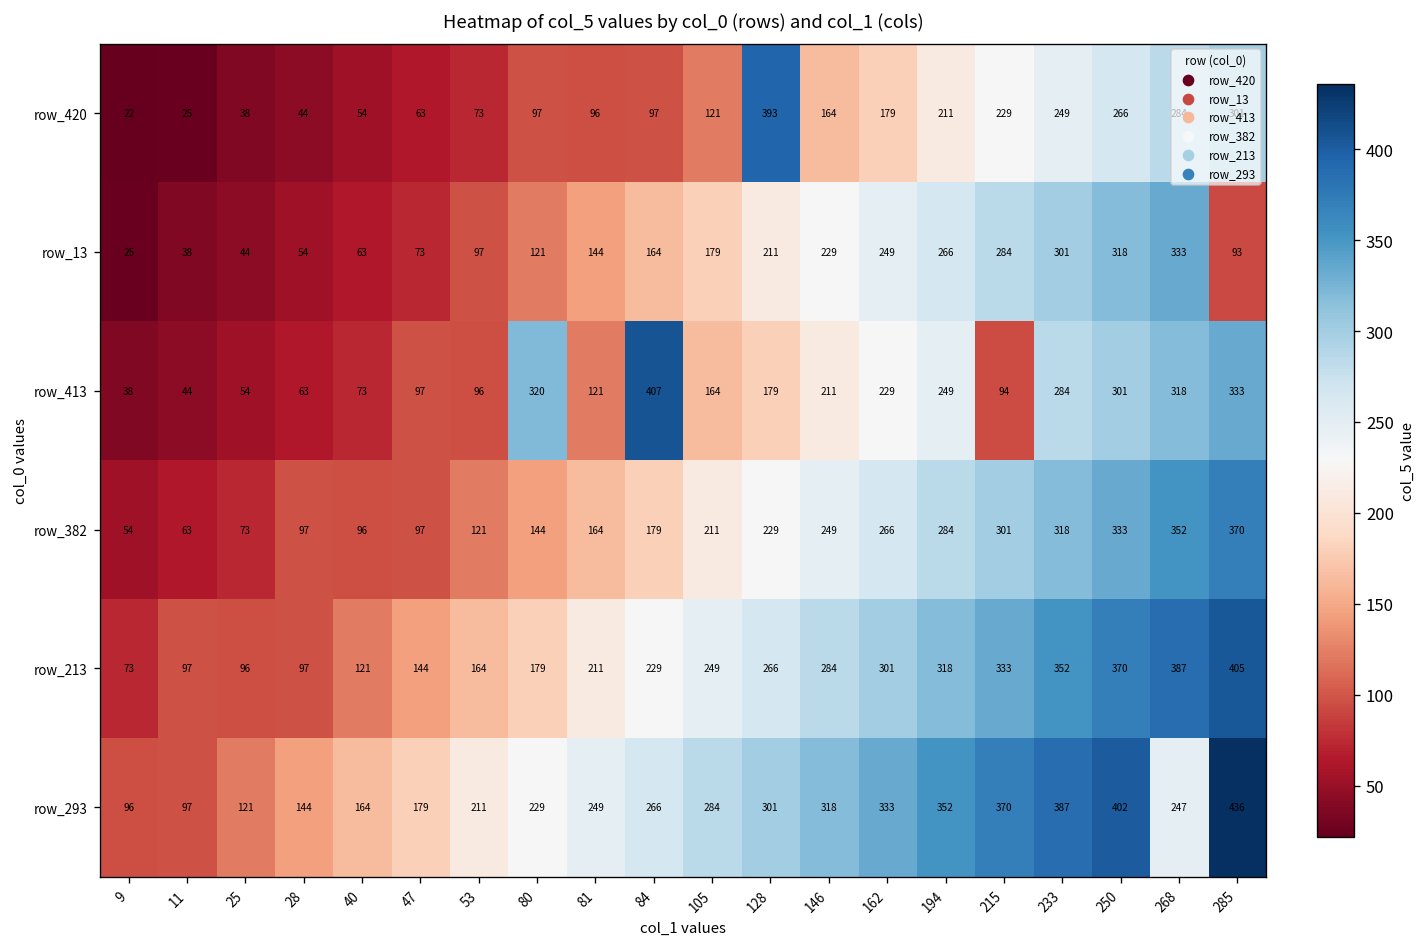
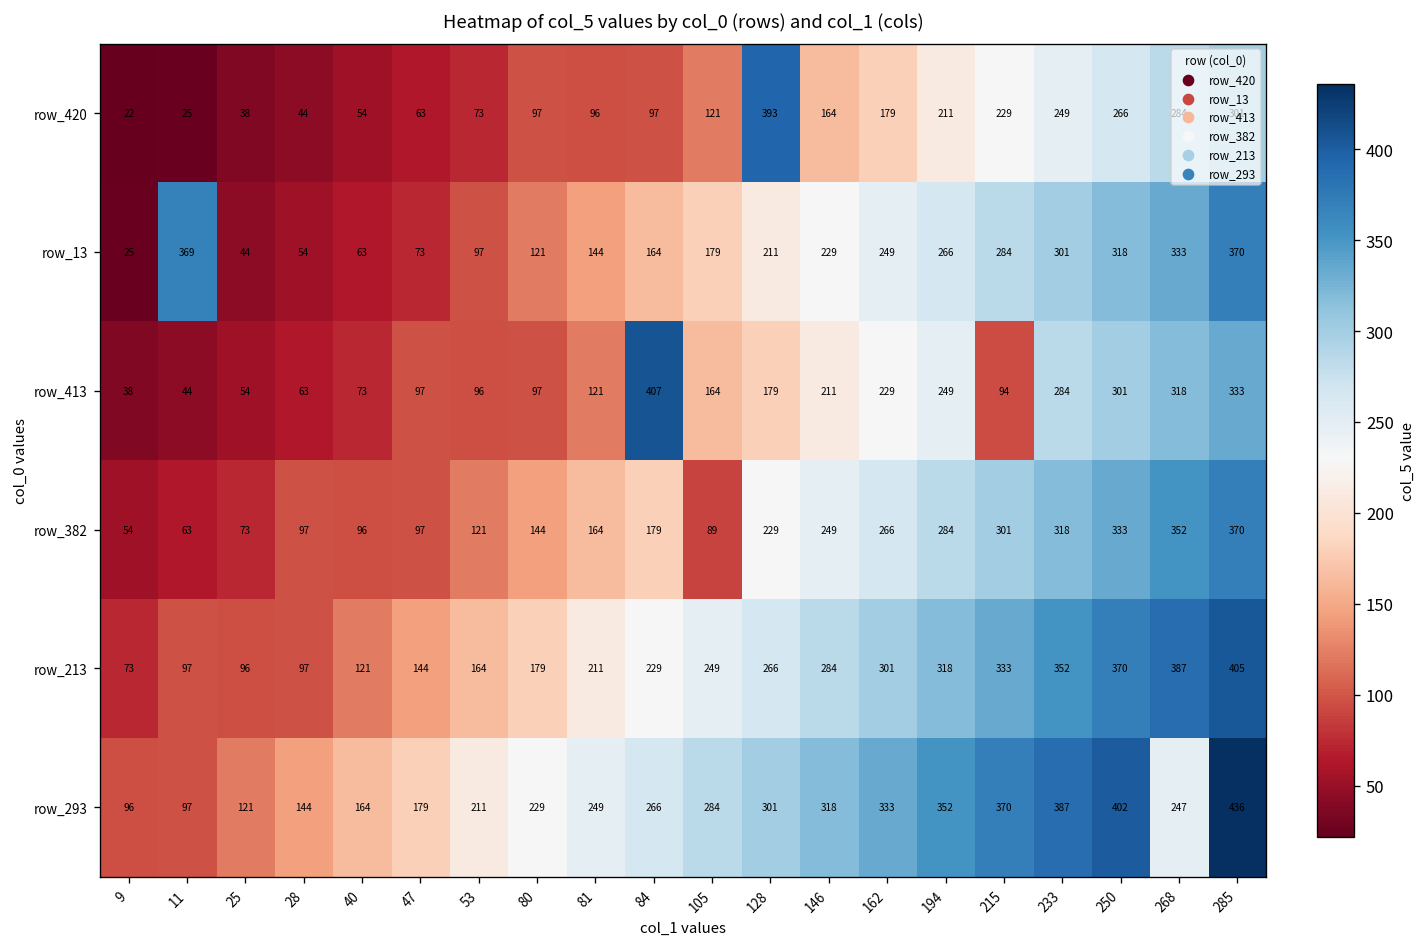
row_13, 11: 38 -> 369
row_13, 285: 93 -> 370
row_413, 80: 320 -> 97
row_382, 105: 211 -> 89
